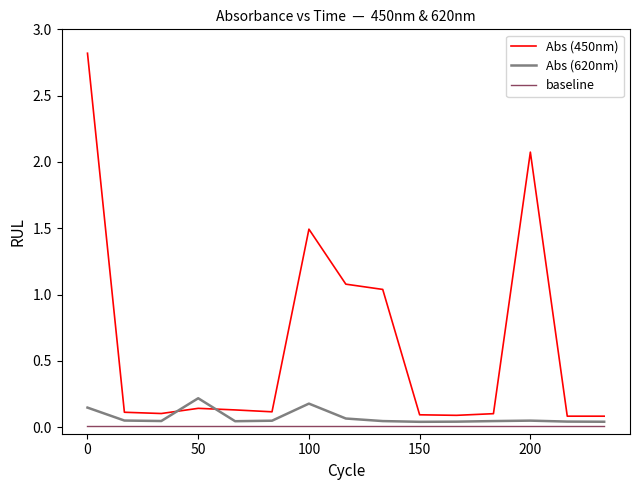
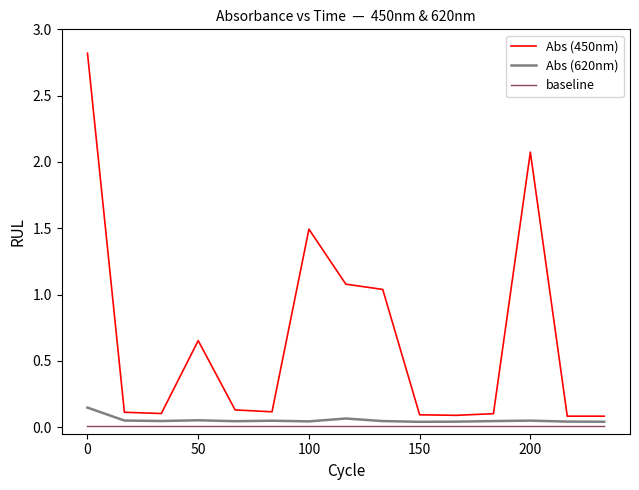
Abs (450nm), 50: 0.14 -> 0.65
Abs (620nm), 50: 0.22 -> 0.05
Abs (620nm), 100: 0.18 -> 0.04
